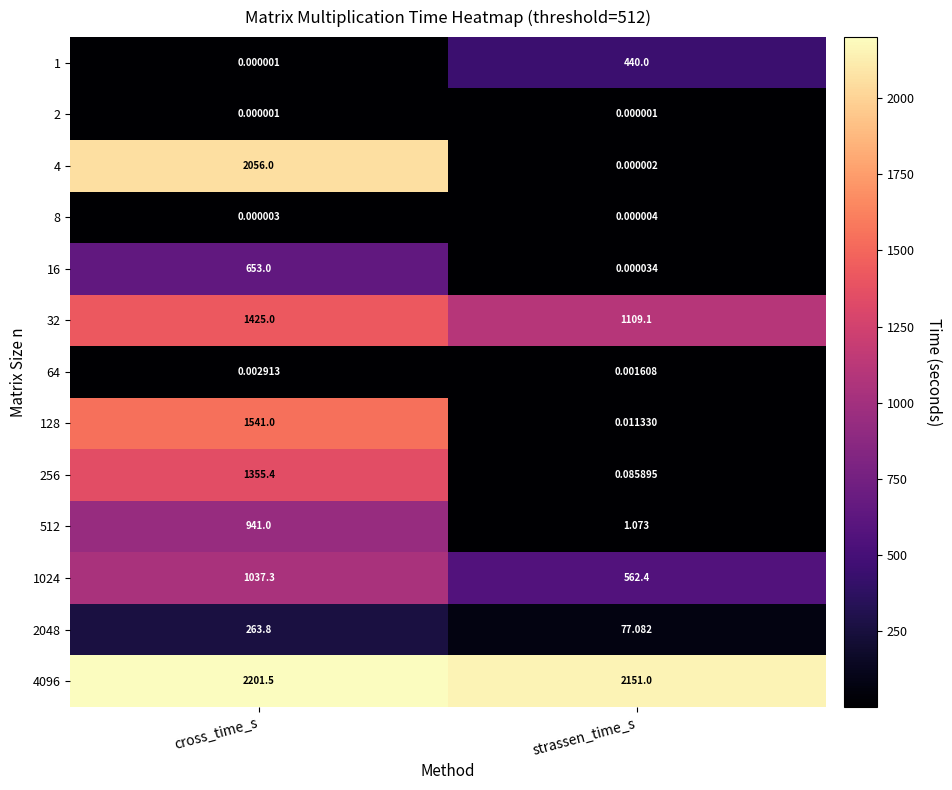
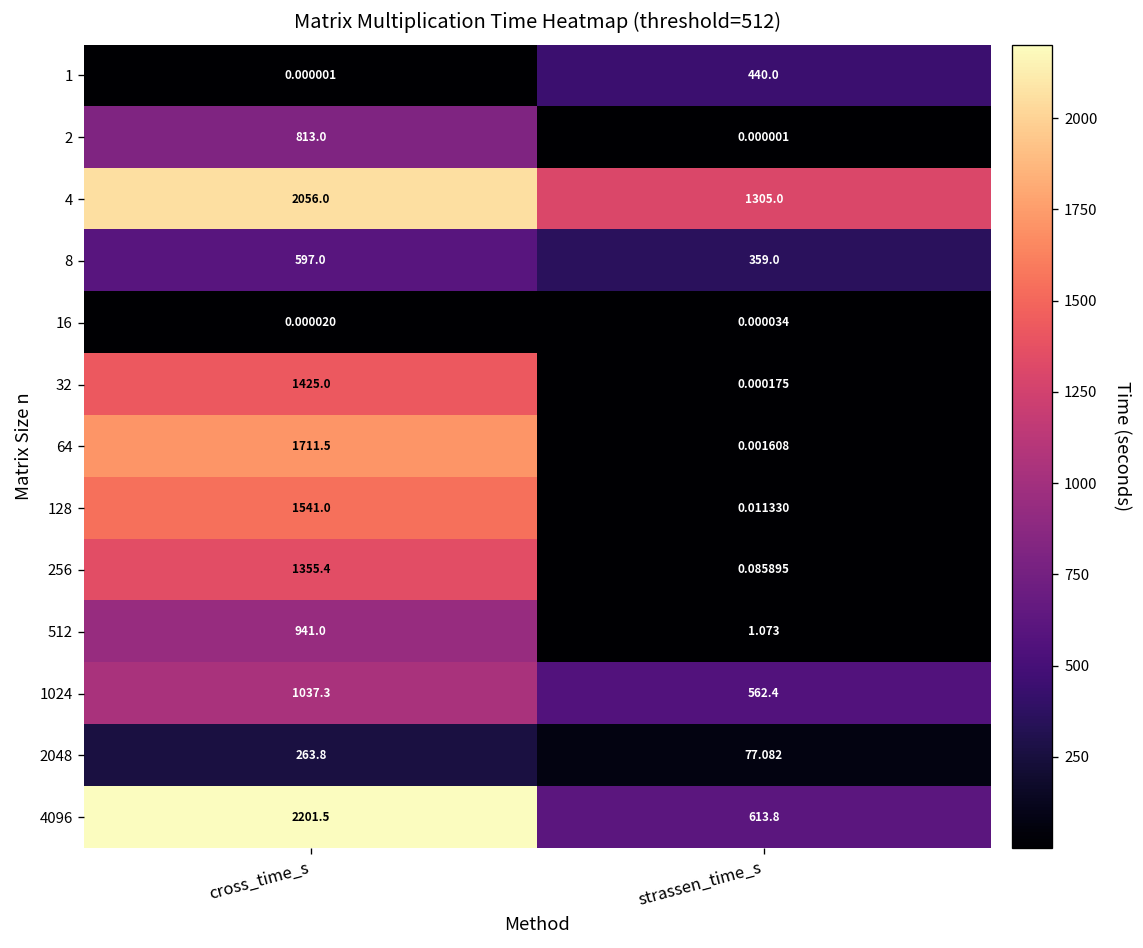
2, cross_time_s: 0.000001 -> 813.0
4, strassen_time_s: 0.000002 -> 1305.0
8, cross_time_s: 0.000003 -> 597.0
8, strassen_time_s: 0.000004 -> 359.0
16, cross_time_s: 653.0 -> 0.000020
32, strassen_time_s: 1109.1 -> 0.000175
64, cross_time_s: 0.002913 -> 1711.5
4096, strassen_time_s: 2151.0 -> 613.8
